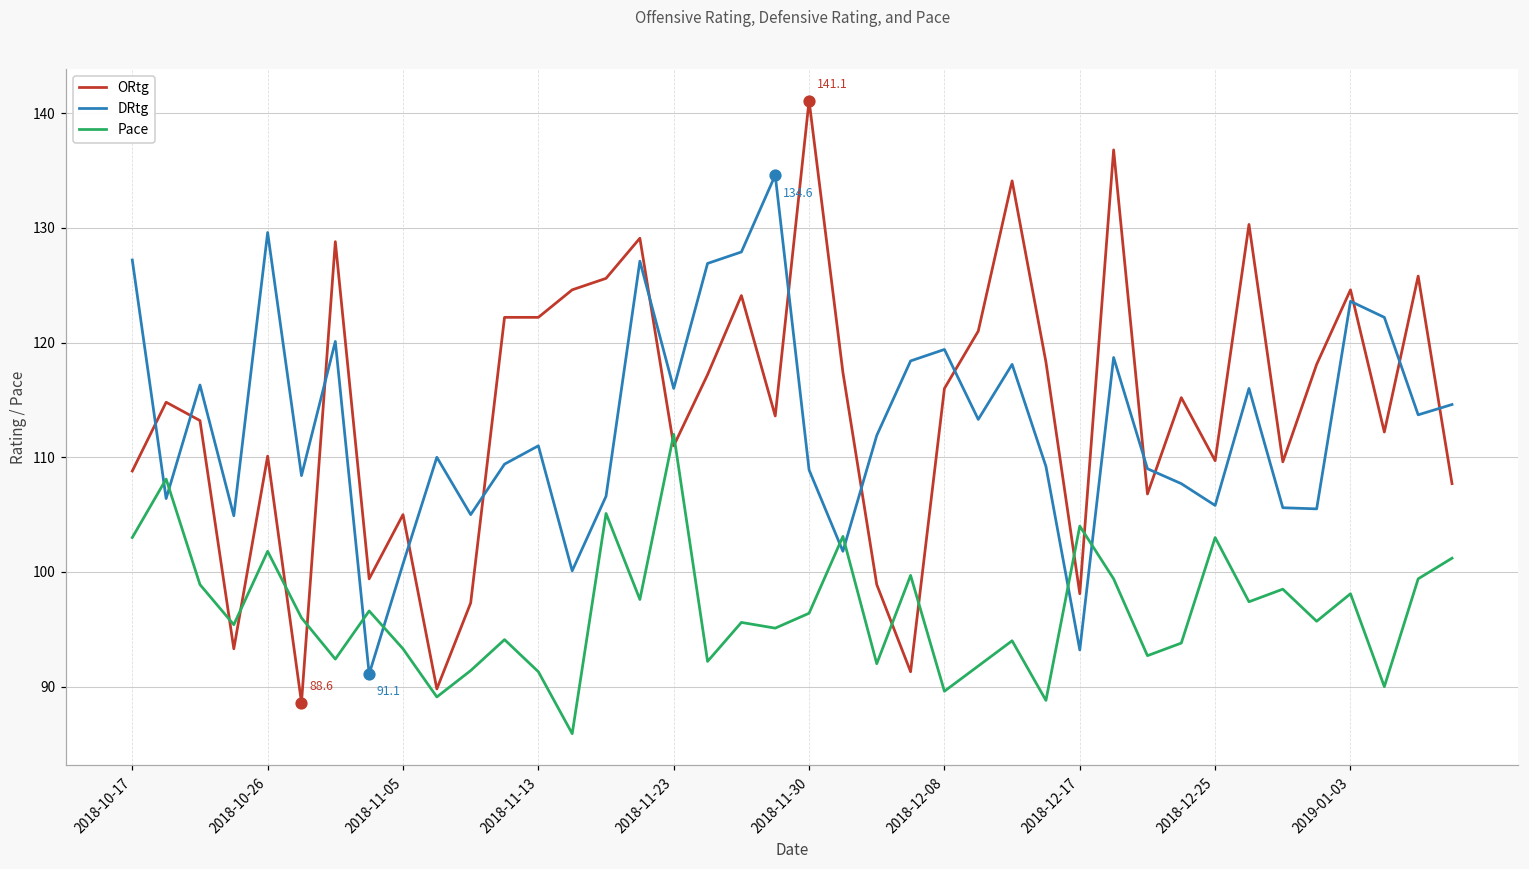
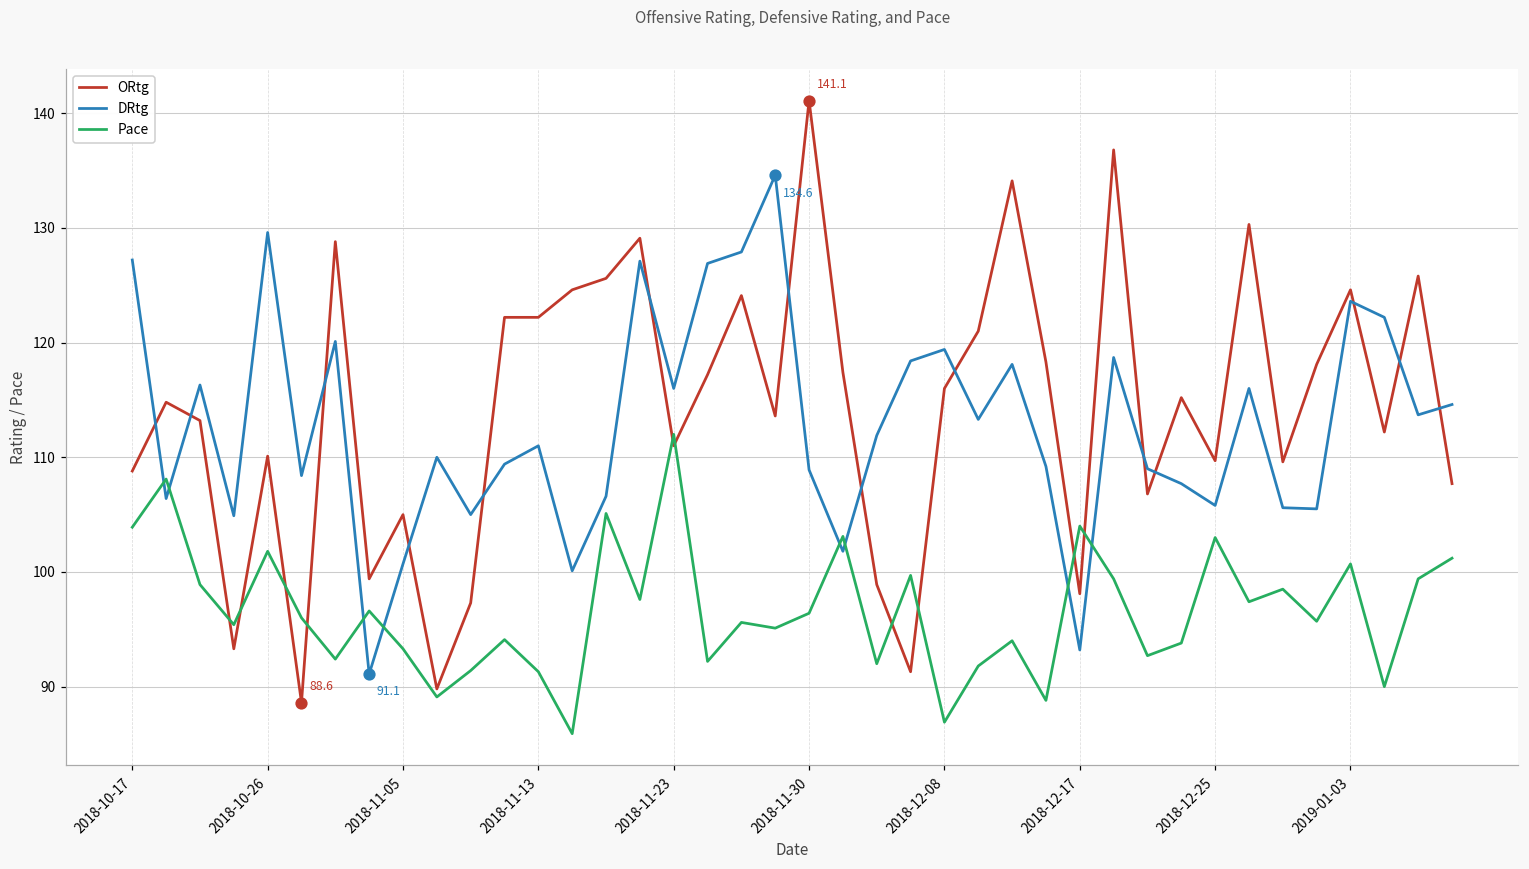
Pace, 2018-10-17: 103.0 -> 103.9
Pace, 2018-12-08: 89.6 -> 86.9
Pace, 2019-01-03: 98.1 -> 100.7
